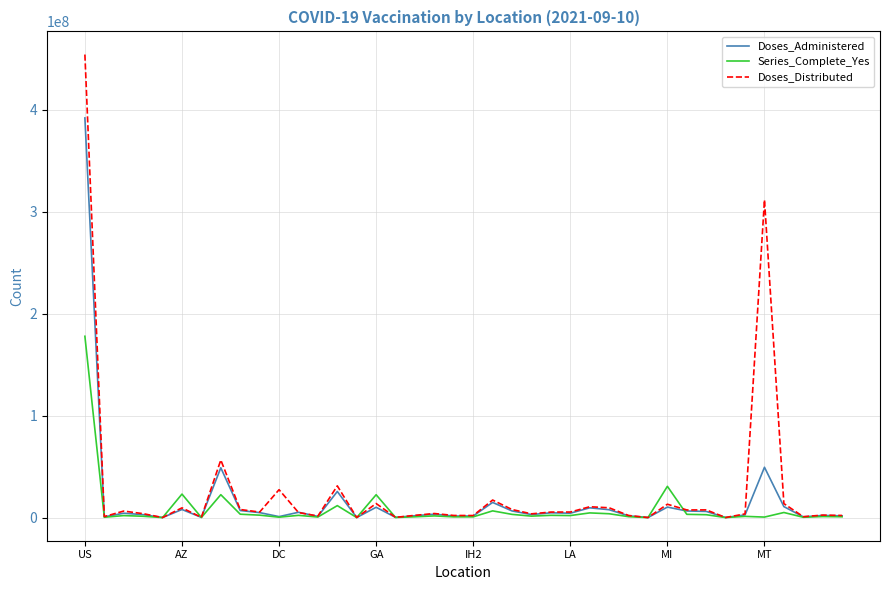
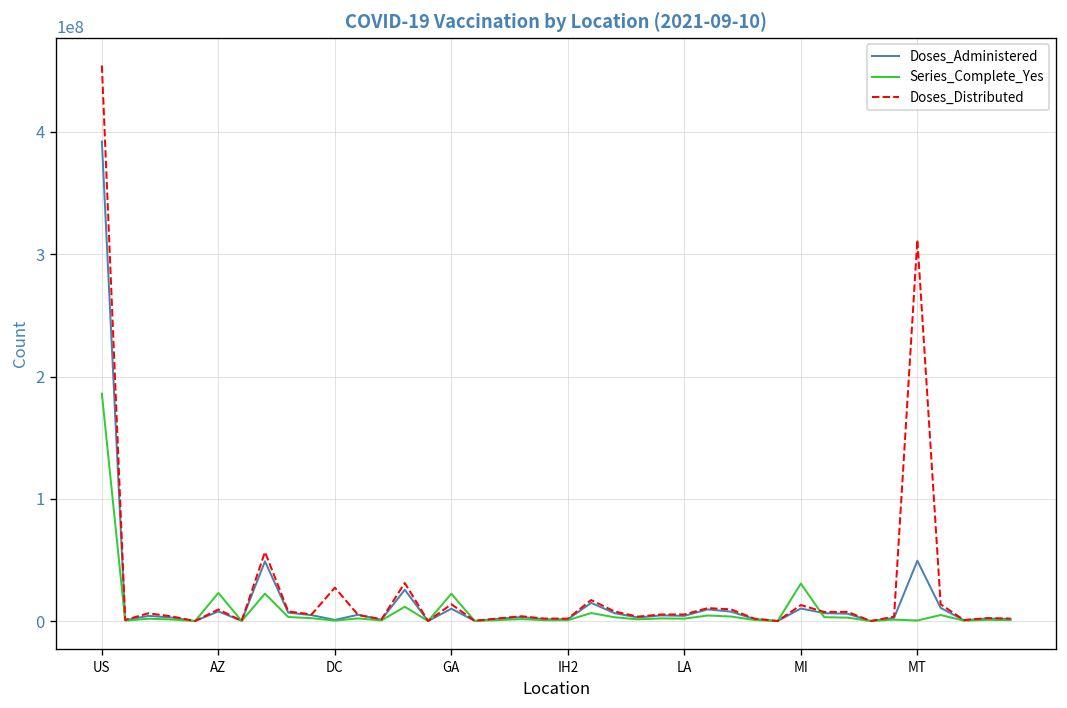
Series_Complete_Yes, US: 178000000 -> 186000000
